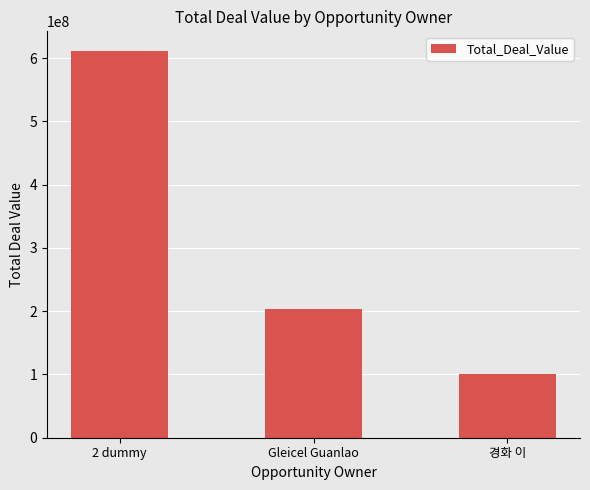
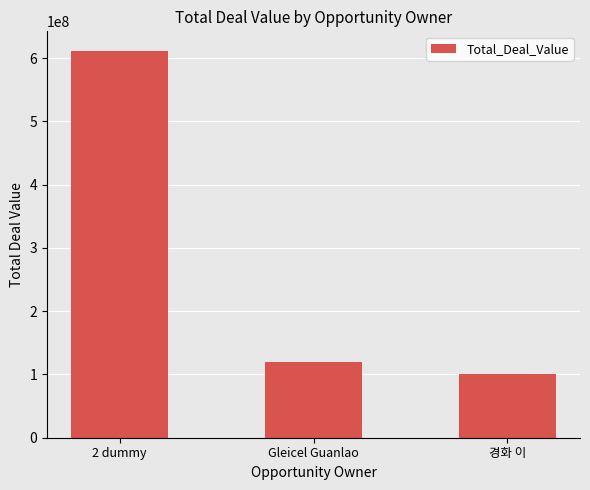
Gleicel Guanlao: 200000000 -> 120000000
